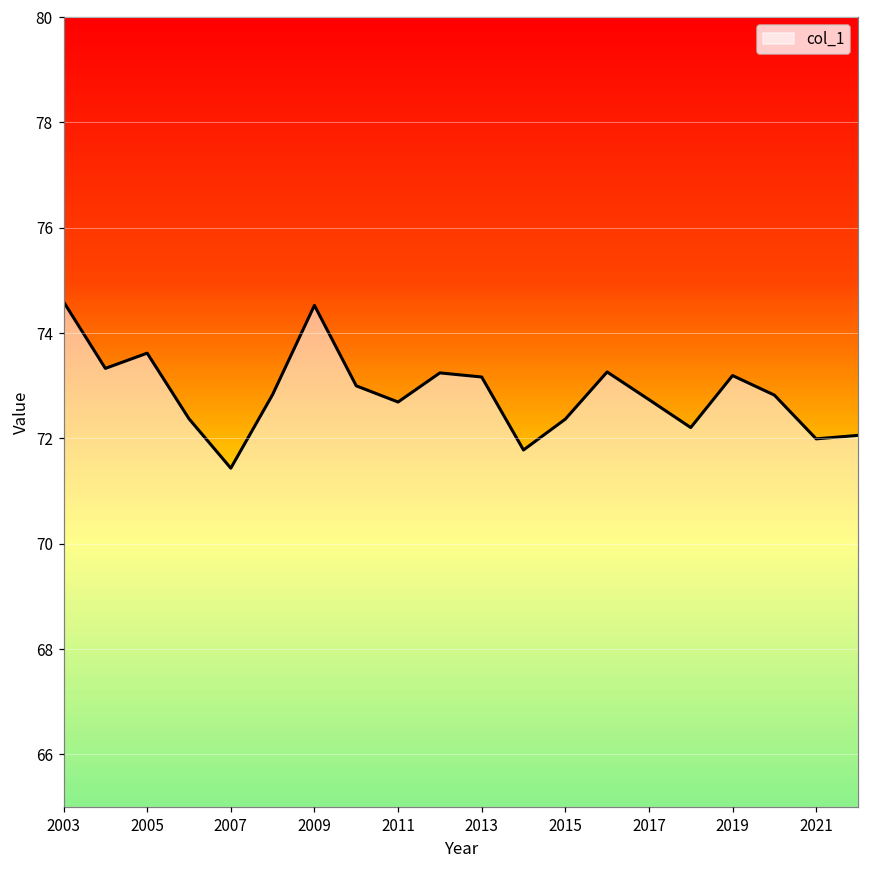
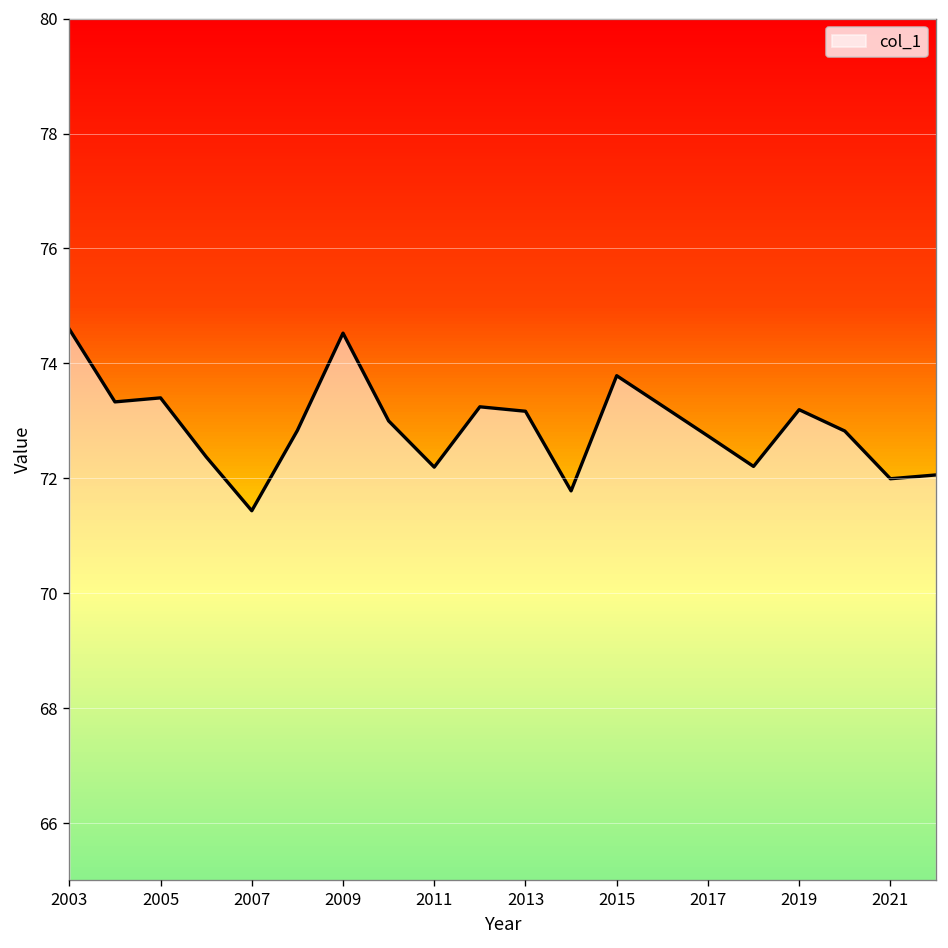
2005: 73.6 -> 73.4
2011: 72.7 -> 72.2
2015: 72.4 -> 73.8
